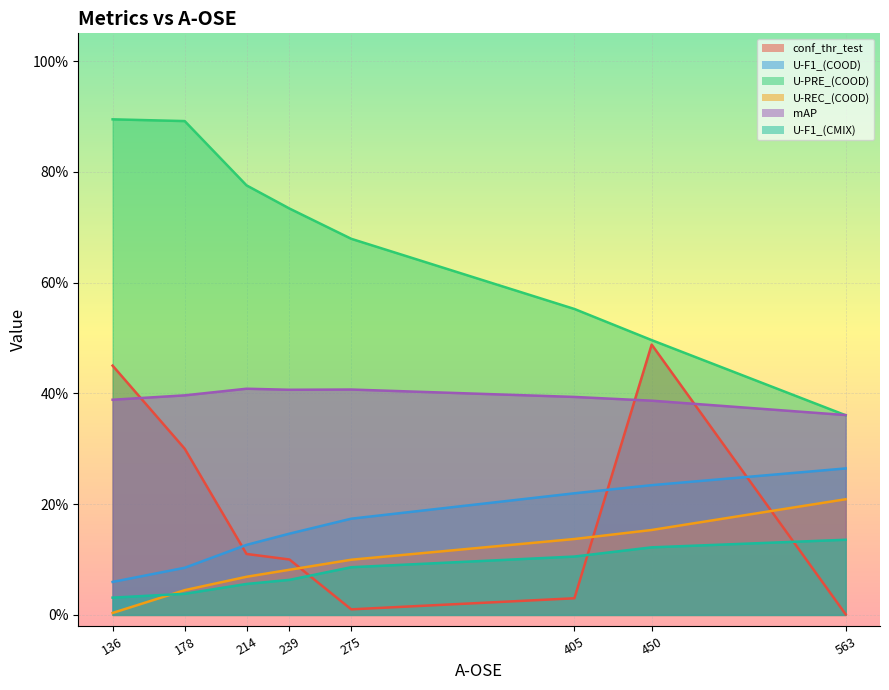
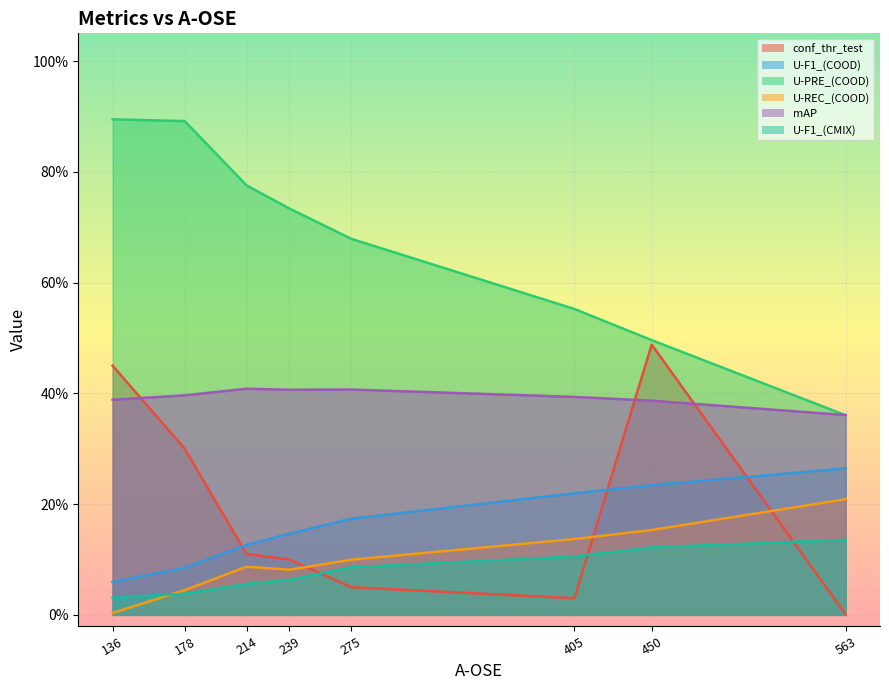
U-REC_(COOD), 214: 7% -> 9%
conf_thr_test, 275: 1% -> 5%
